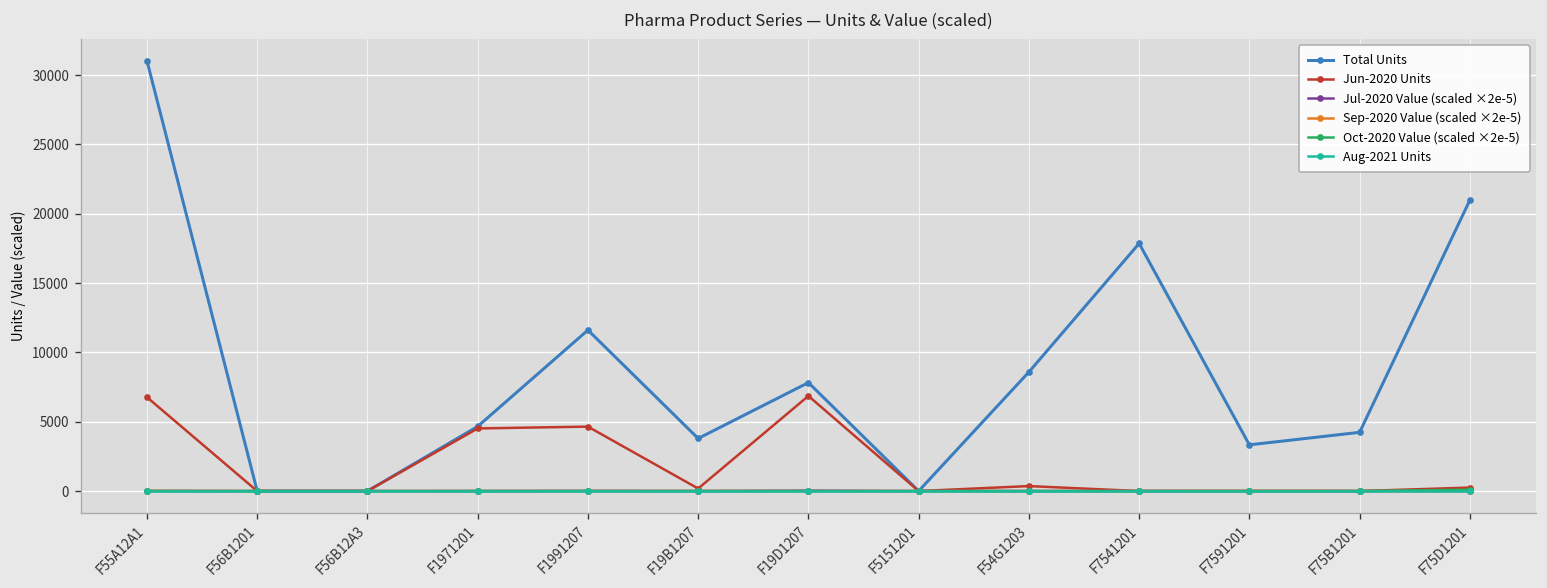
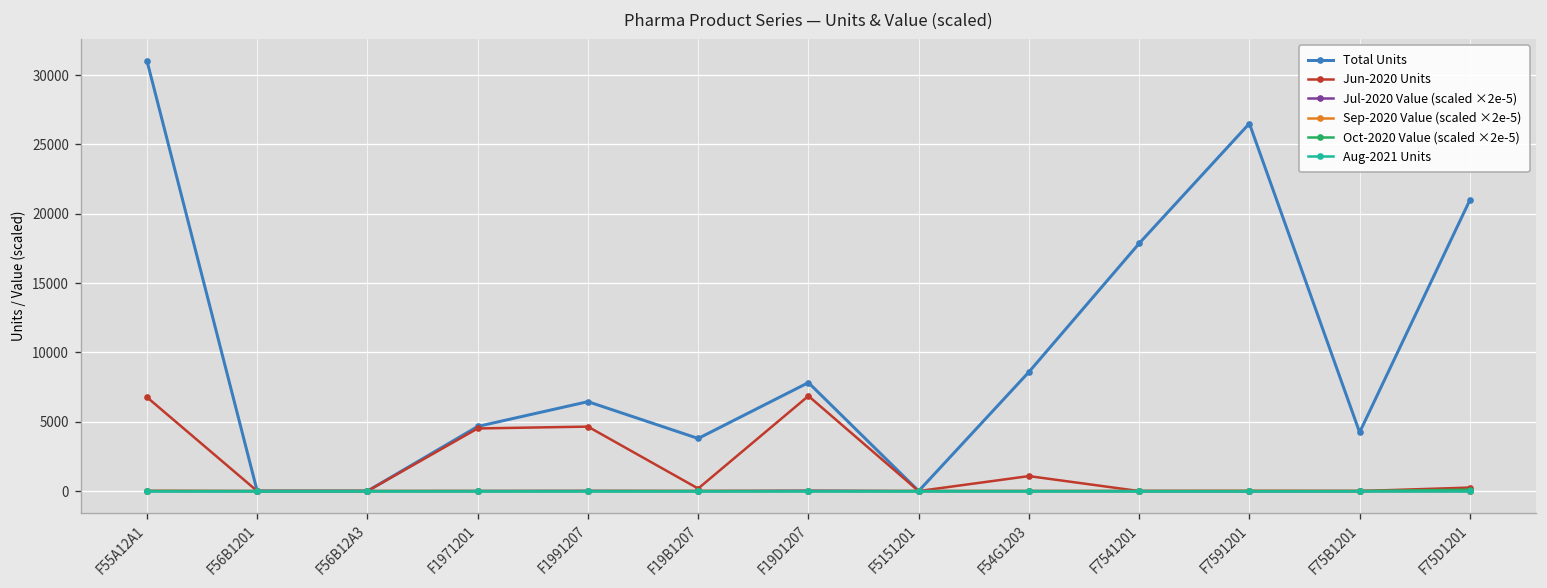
Total Units, F1991207: 11600 -> 6400
Jun-2020 Units, F54G1203: 400 -> 1100
Total Units, F7591201: 3300 -> 26500
